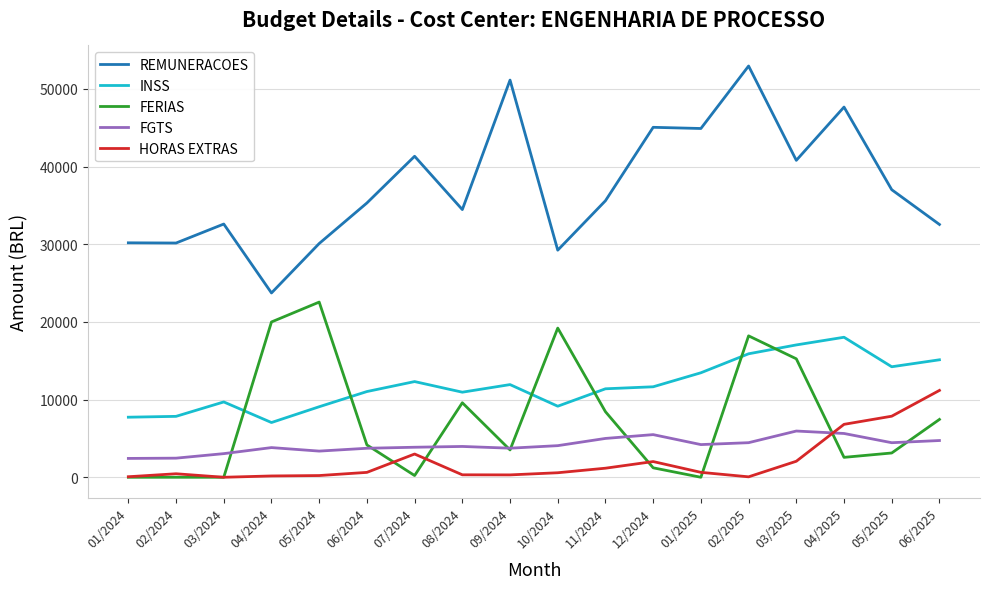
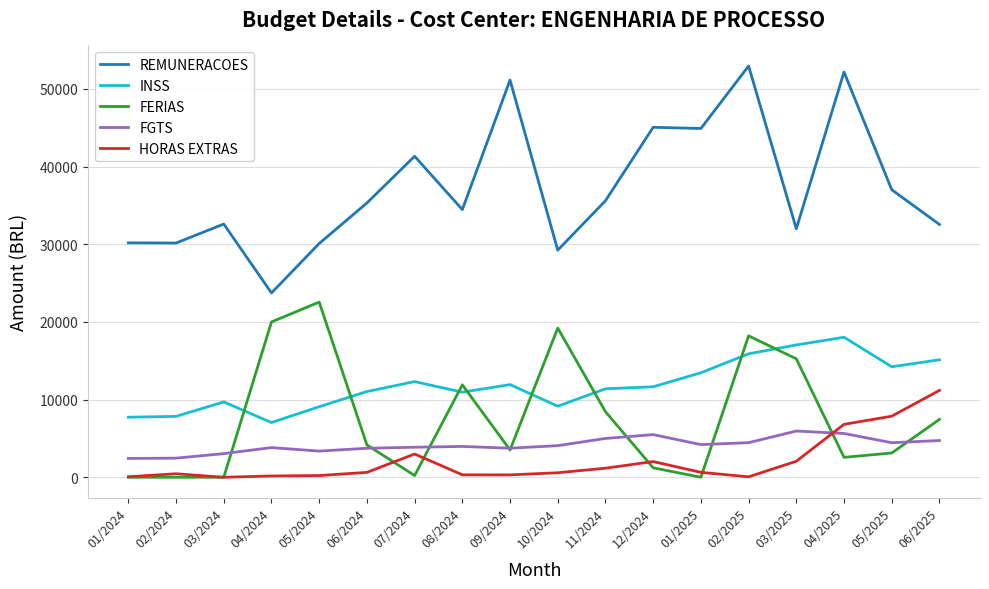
FERIAS, 08/2024: 10000 -> 12000
REMUNERACOES, 03/2025: 41000 -> 32000
REMUNERACOES, 04/2025: 48000 -> 52000
